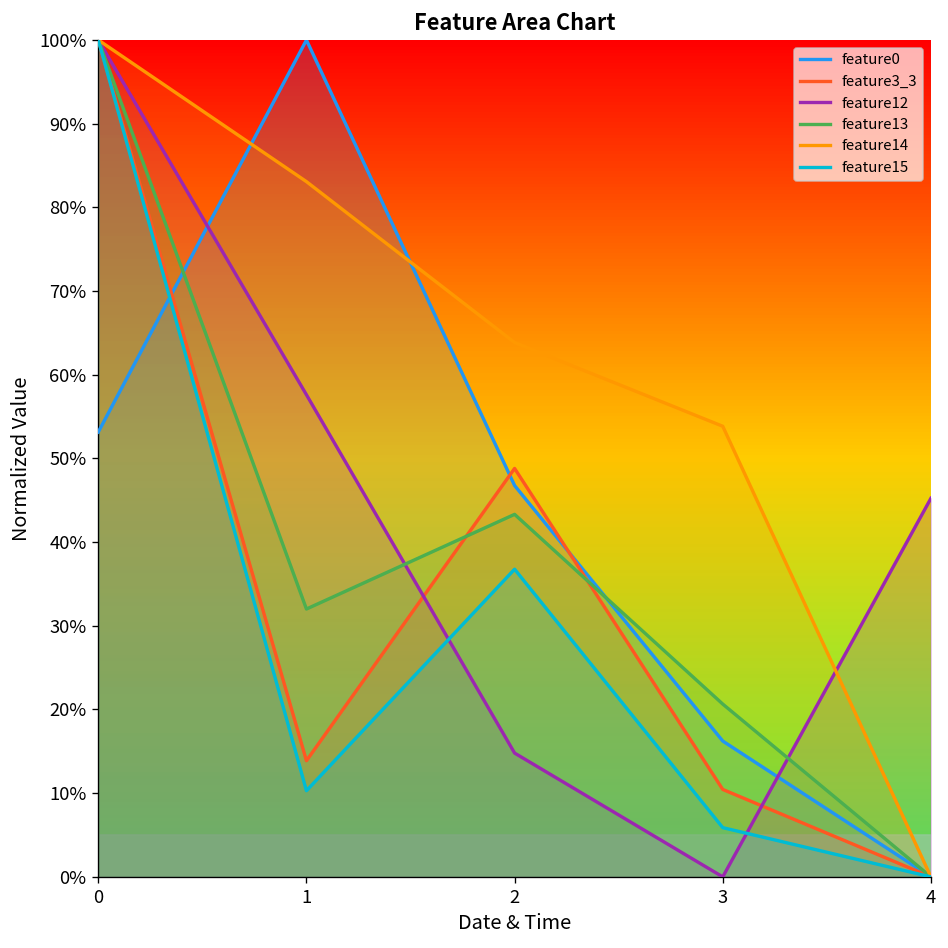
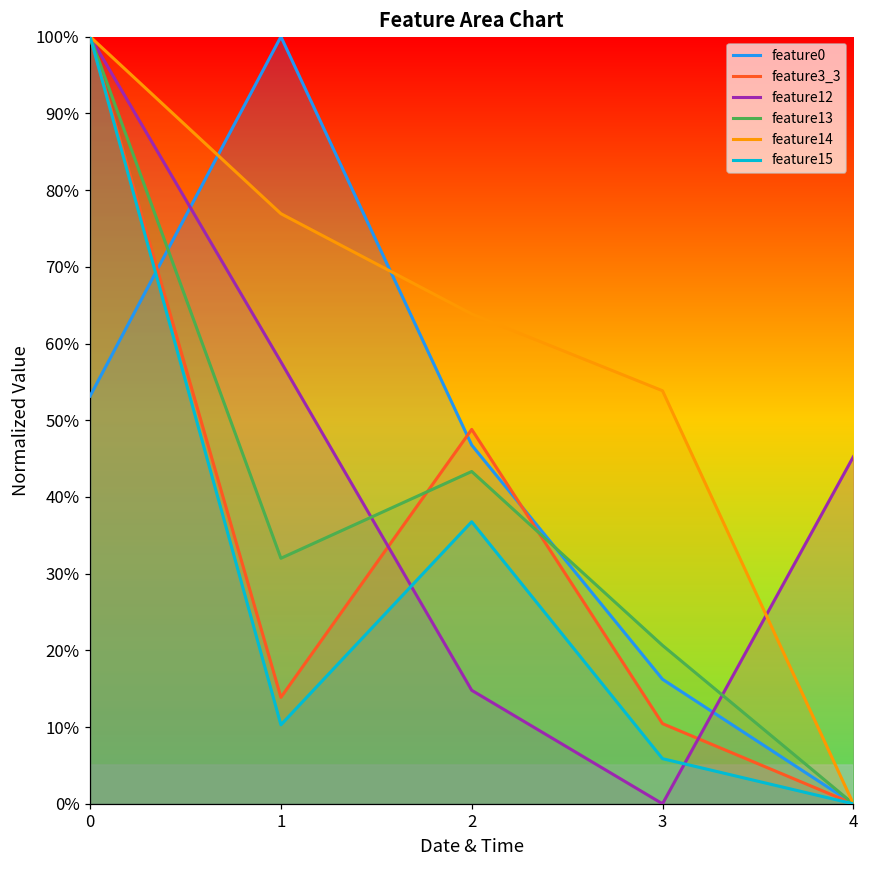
feature14, 1: 83% -> 77%
